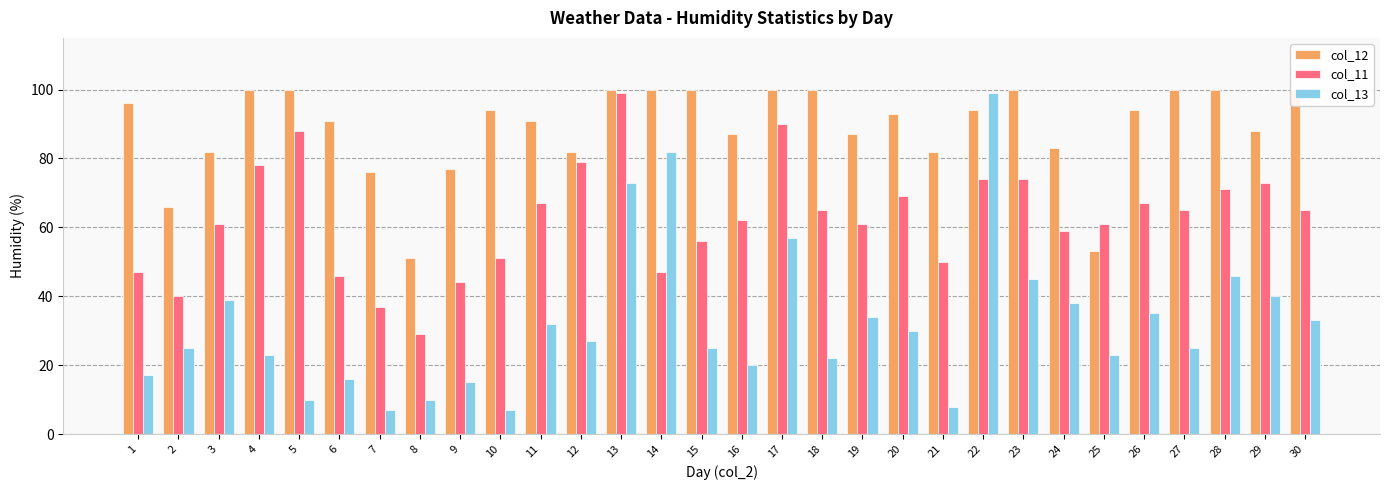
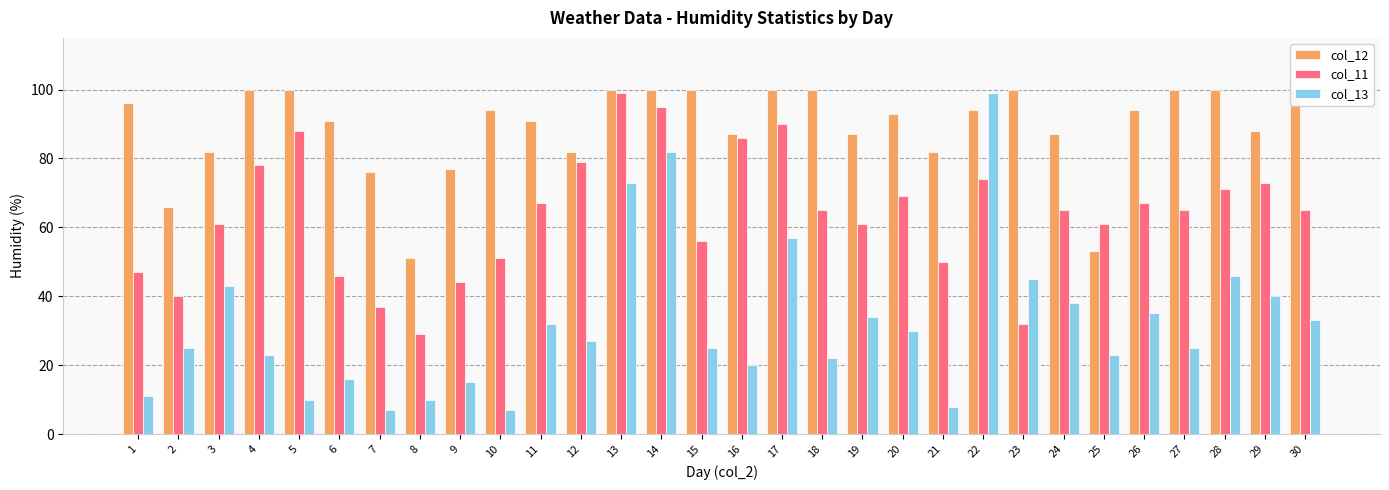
col_13, 1: 17 -> 11
col_13, 3: 39 -> 43
col_11, 14: 47 -> 95
col_11, 16: 62 -> 86
col_11, 23: 74 -> 32
col_12, 24: 83 -> 87
col_11, 24: 59 -> 65
